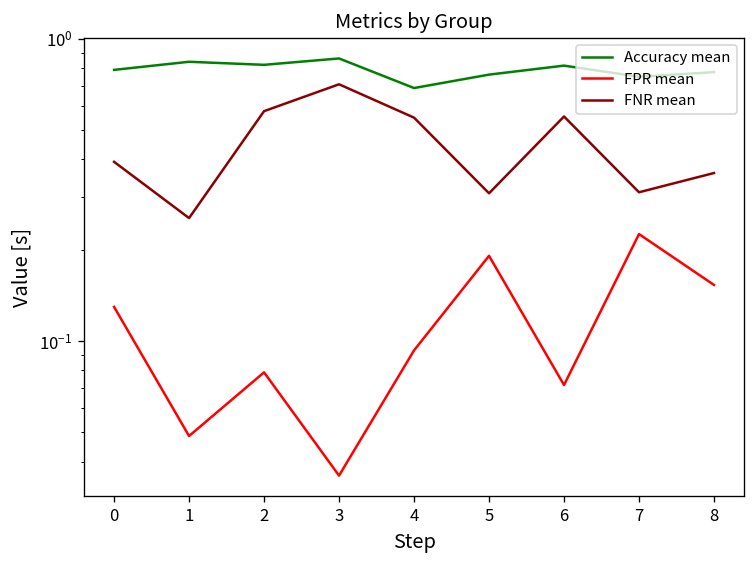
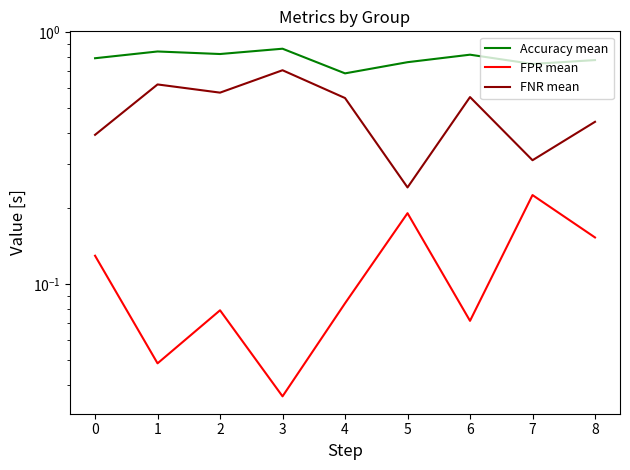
FNR mean, 1: 0.26 -> 0.62
FPR mean, 4: 0.093 -> 0.084
FNR mean, 5: 0.31 -> 0.24
FNR mean, 8: 0.36 -> 0.44
